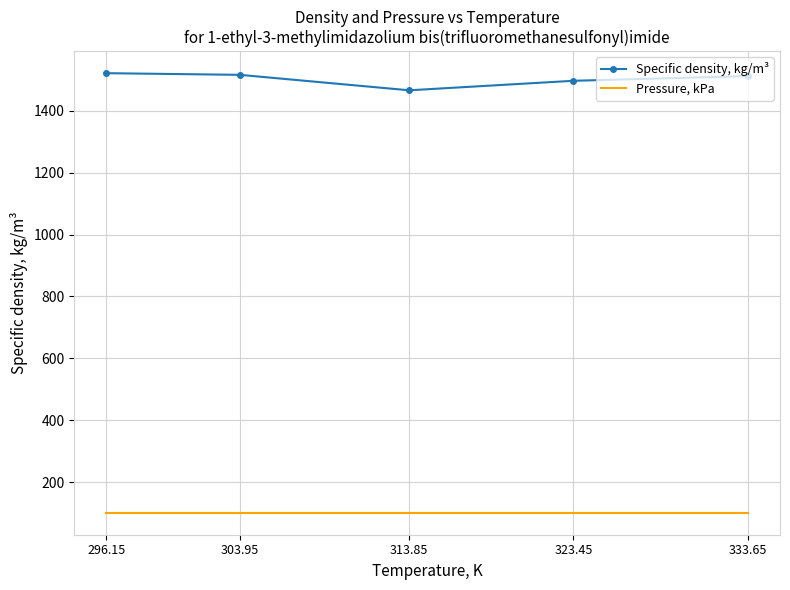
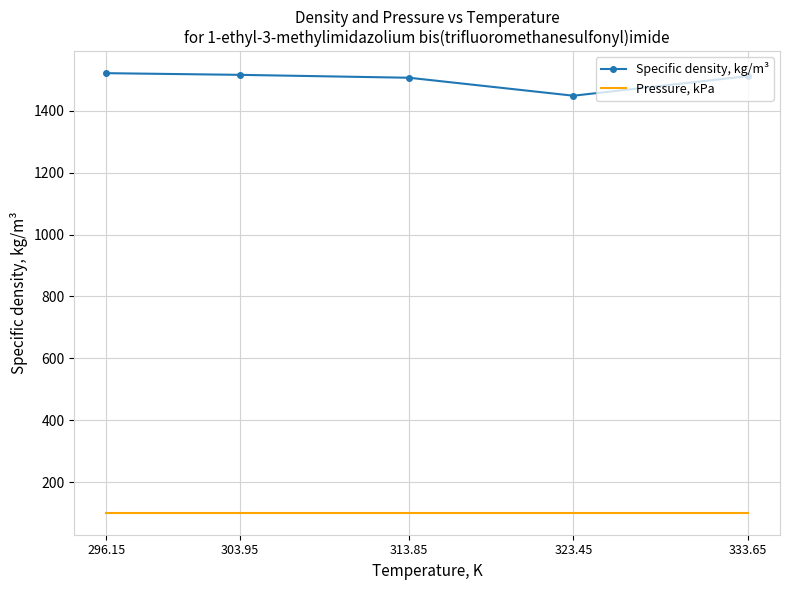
Specific density, kg/m³, 313.85: 1470 -> 1510
Specific density, kg/m³, 323.45: 1500 -> 1450
